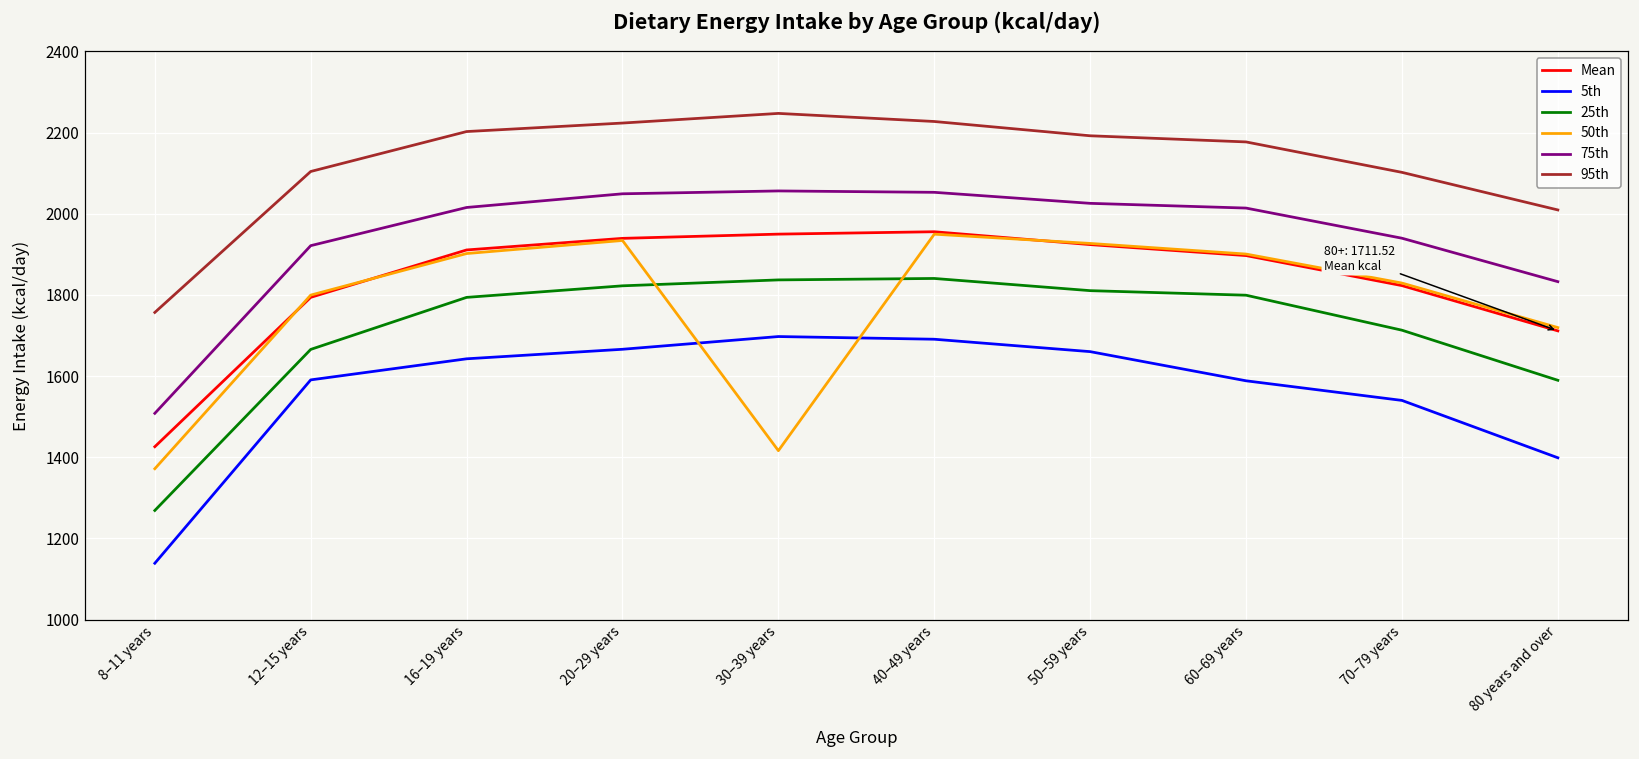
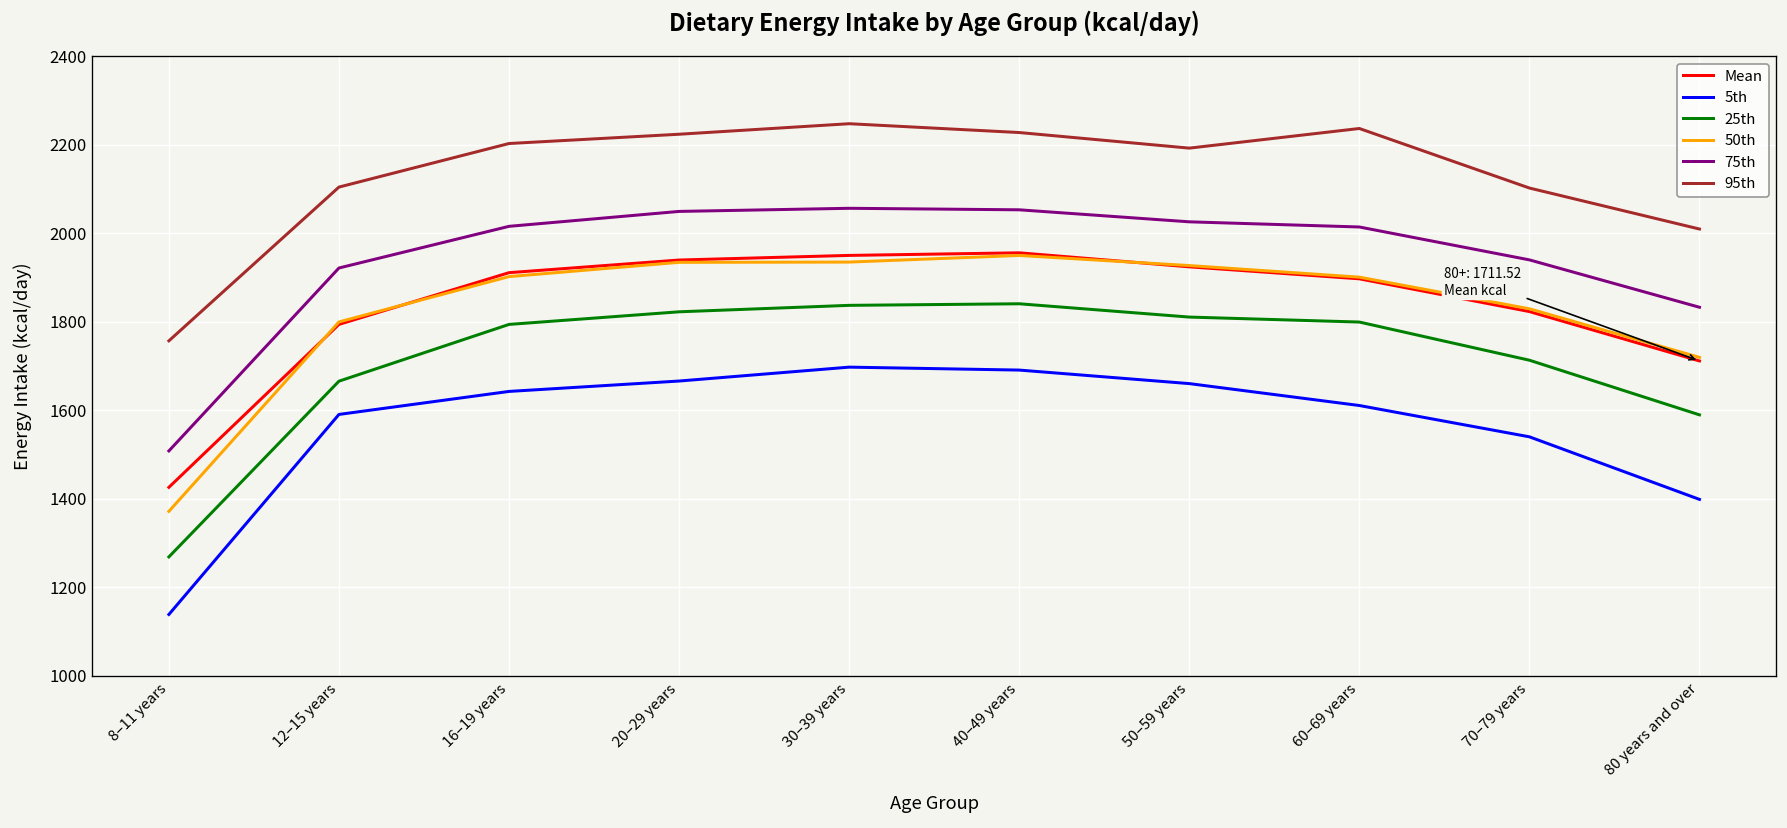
50th, 30–39 years: 1420 -> 1930
5th, 60–69 years: 1590 -> 1610
95th, 60–69 years: 2180 -> 2240
